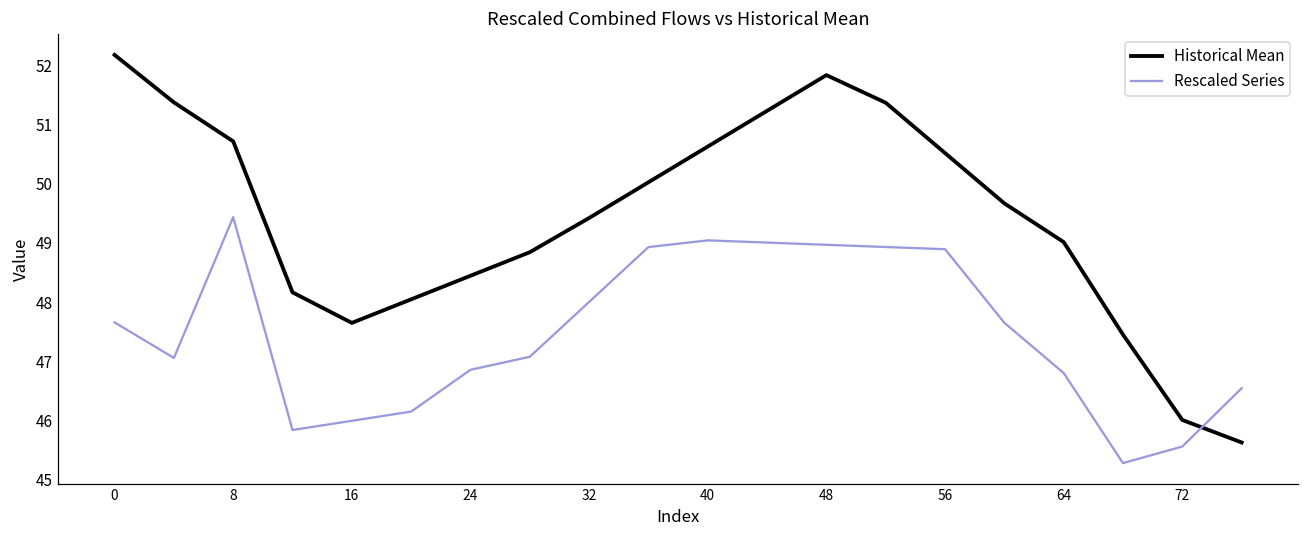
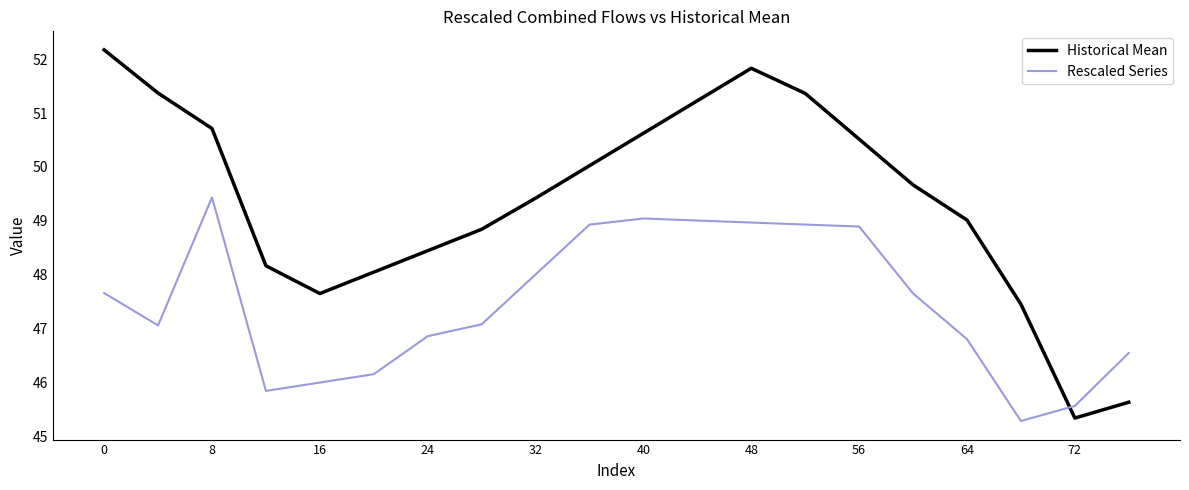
Historical Mean, 72: 46.0 -> 45.3
